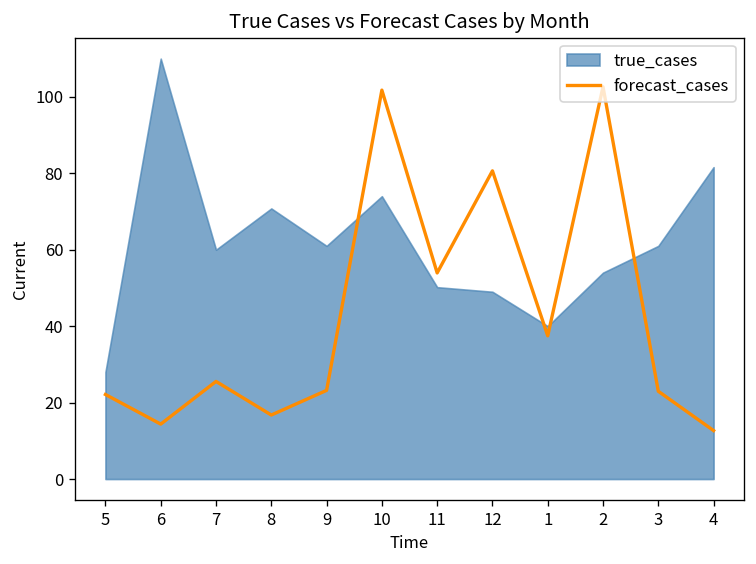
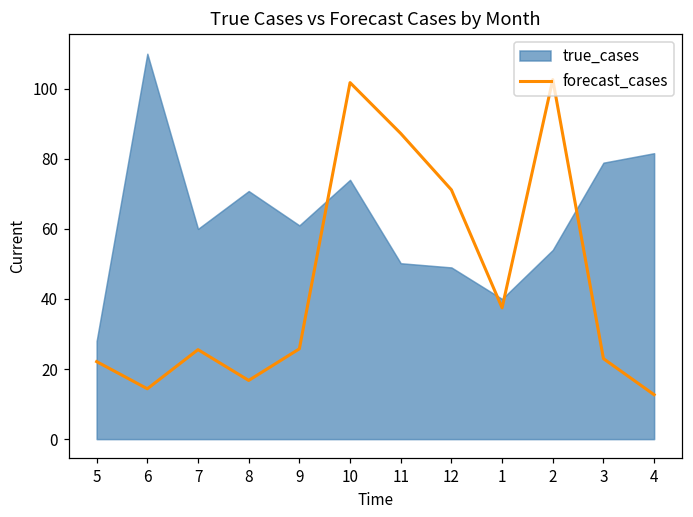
forecast_cases, 9: 23 -> 26
forecast_cases, 11: 54 -> 87
forecast_cases, 12: 81 -> 71
true_cases, 3: 61 -> 79
